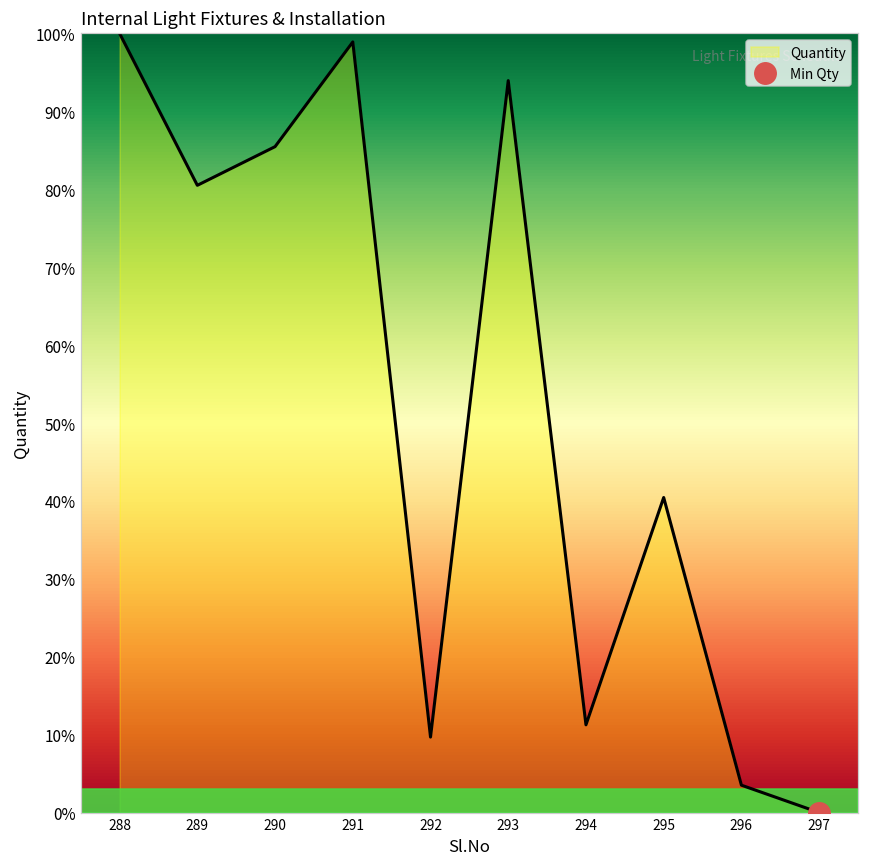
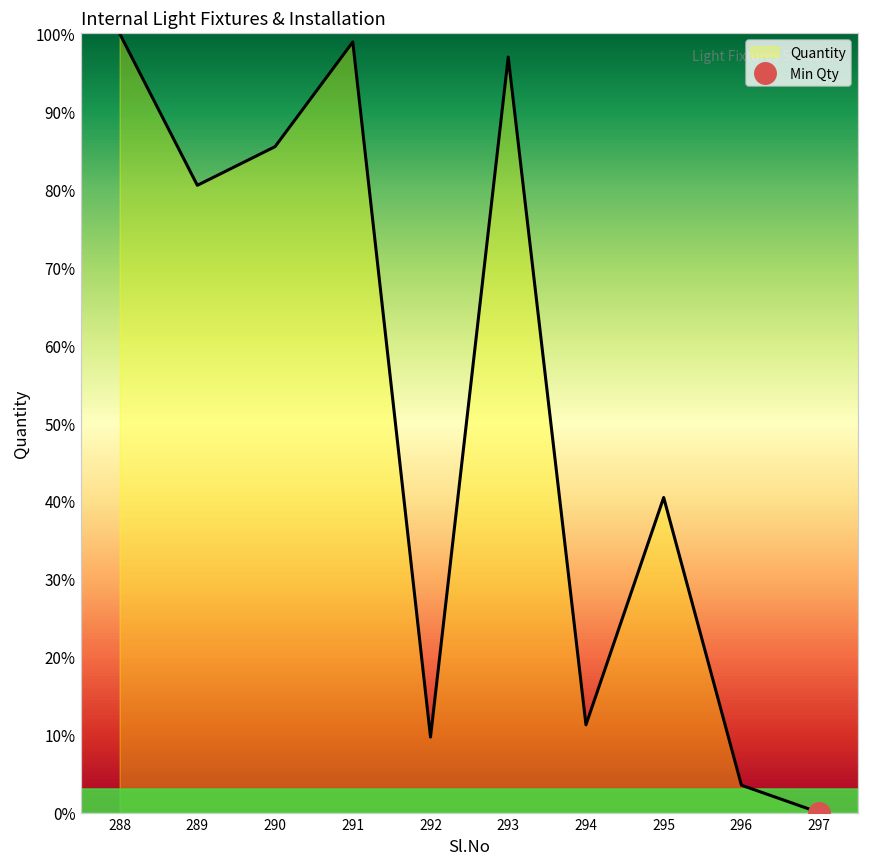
Quantity, 293: 94% -> 97%
